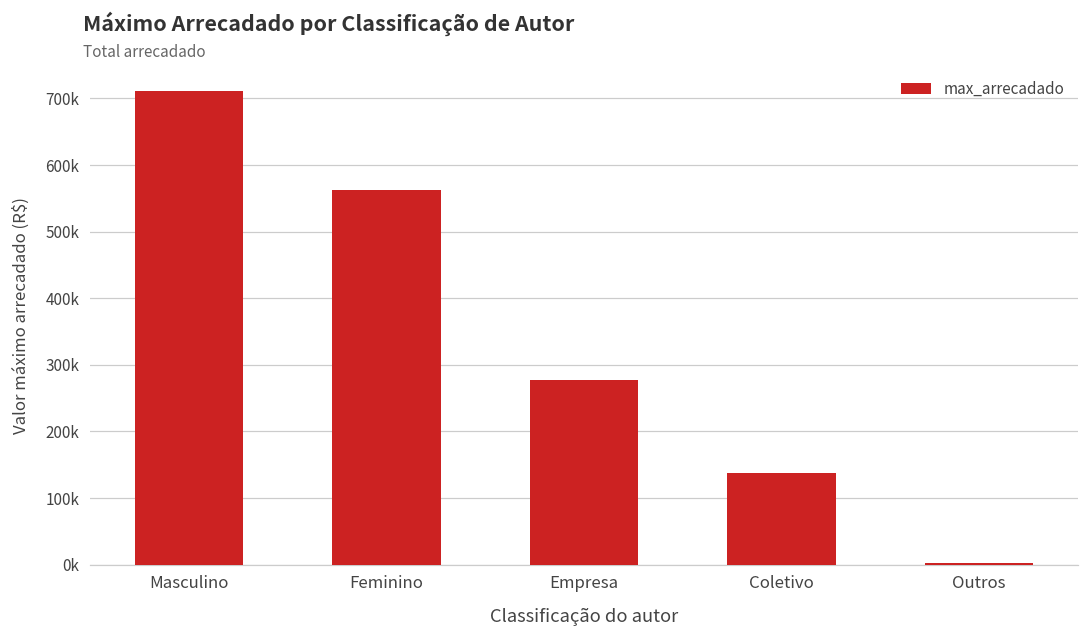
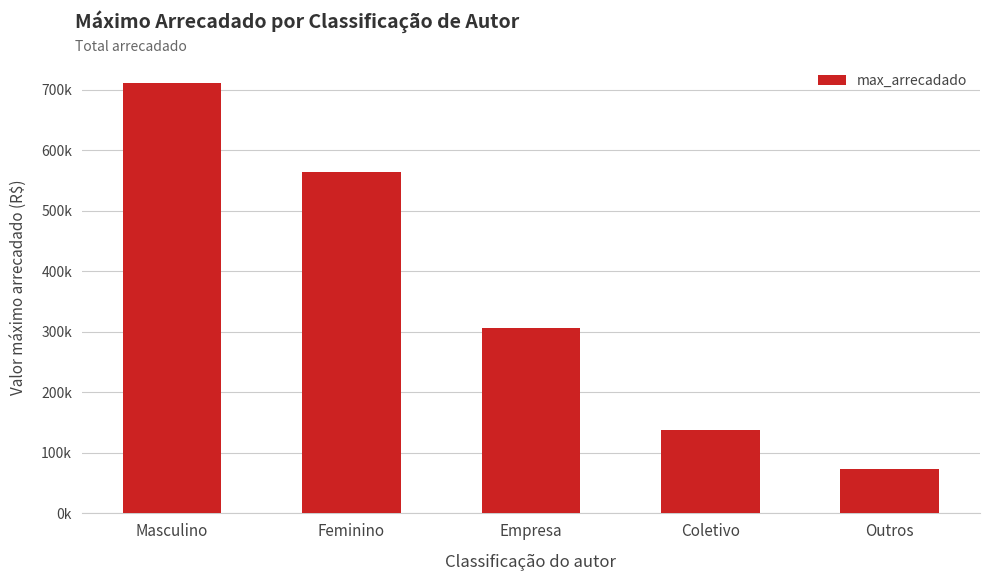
Empresa: 280000 -> 310000
Outros: 0 -> 70000
